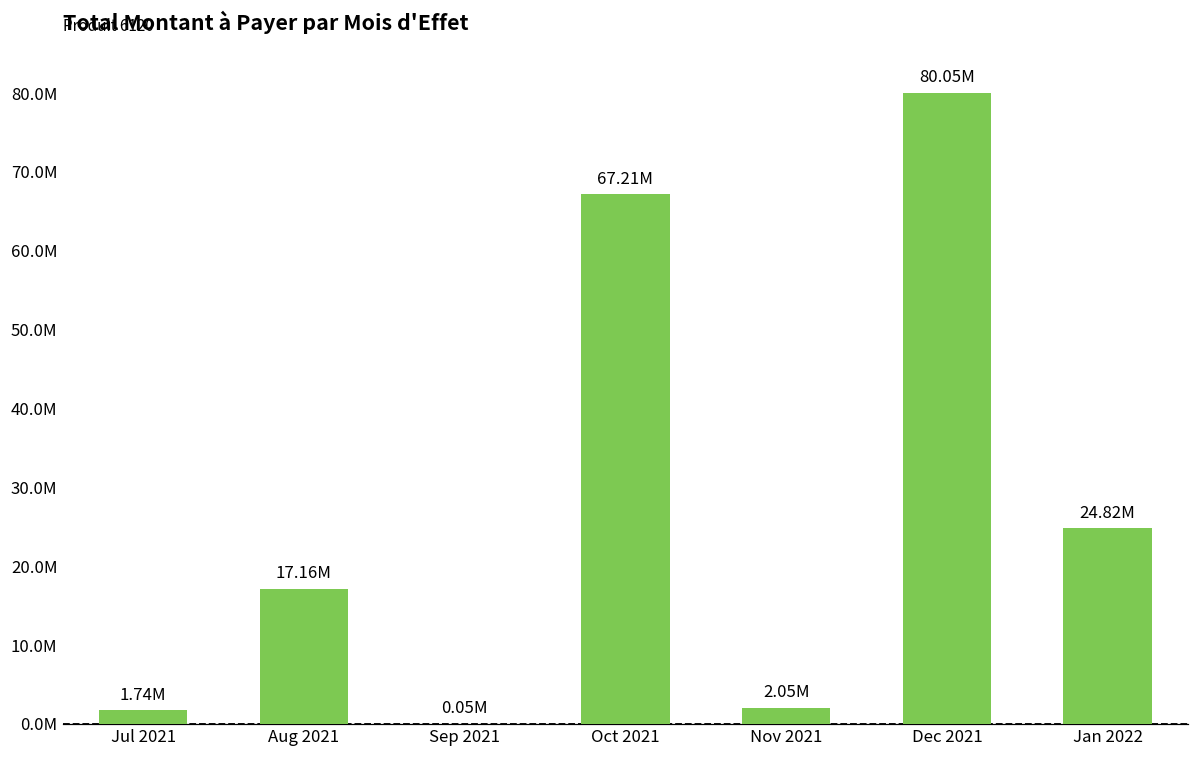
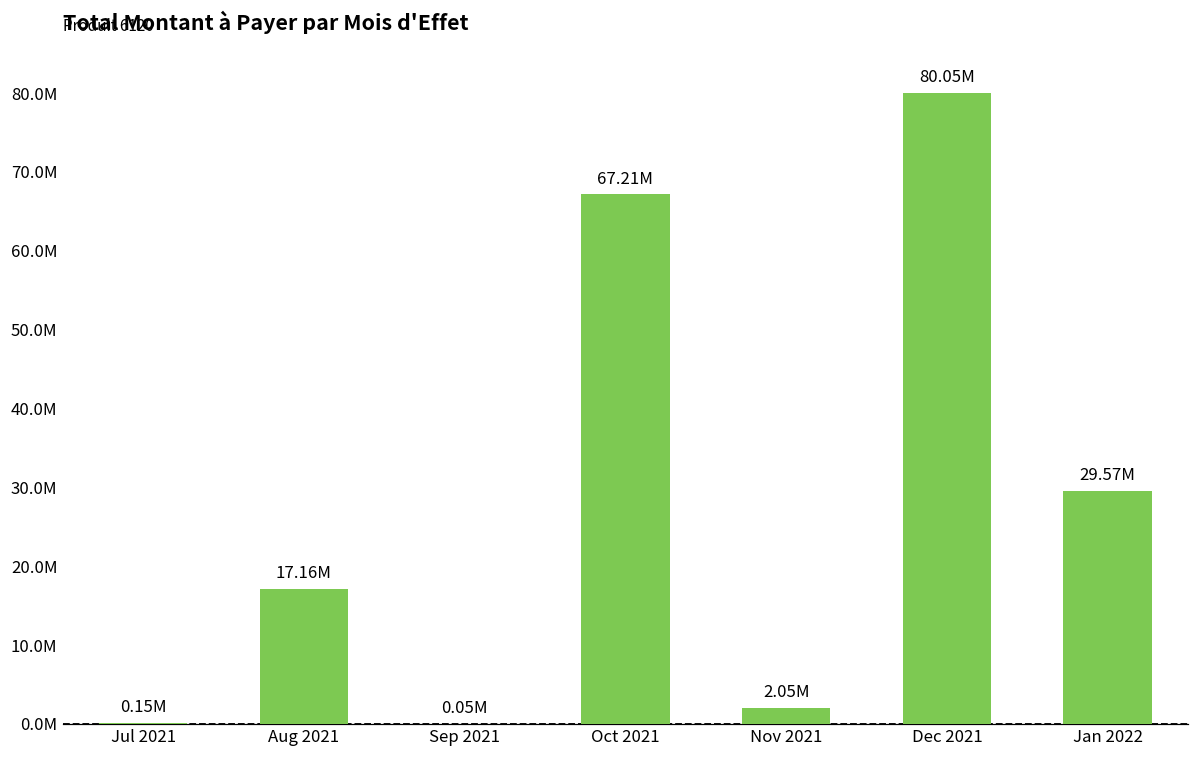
Jul 2021: 1.74M -> 0.15M
Jan 2022: 24.82M -> 29.57M
